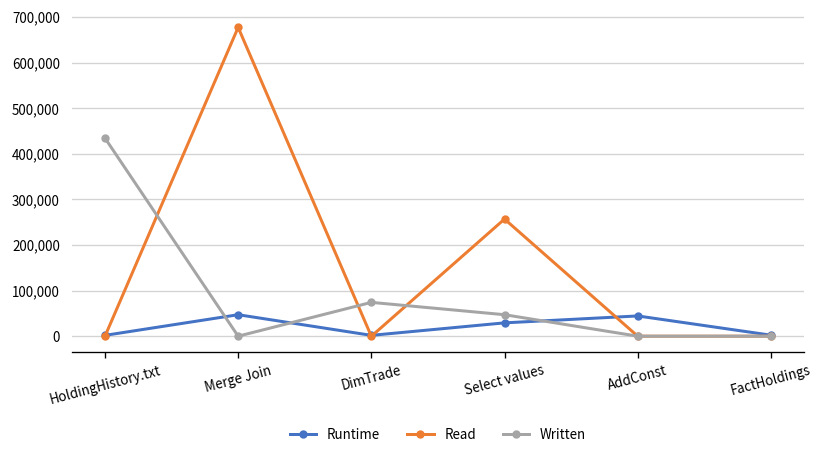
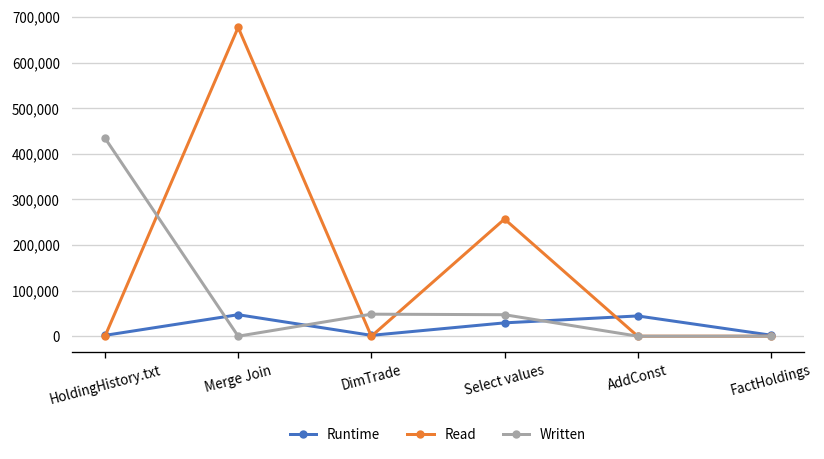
Written, DimTrade: 70,000 -> 50,000
